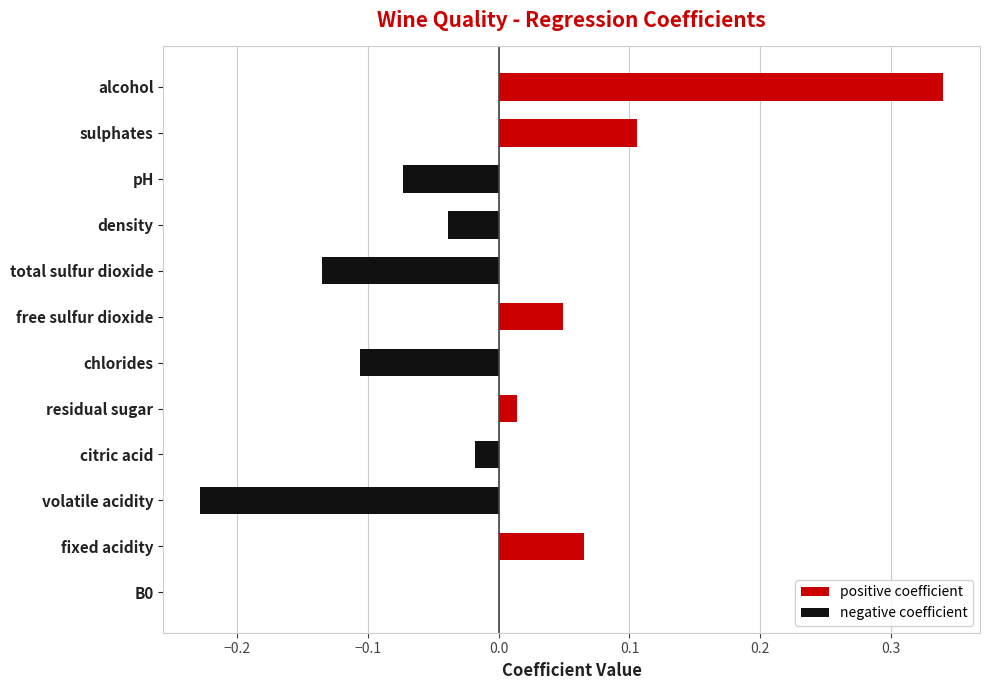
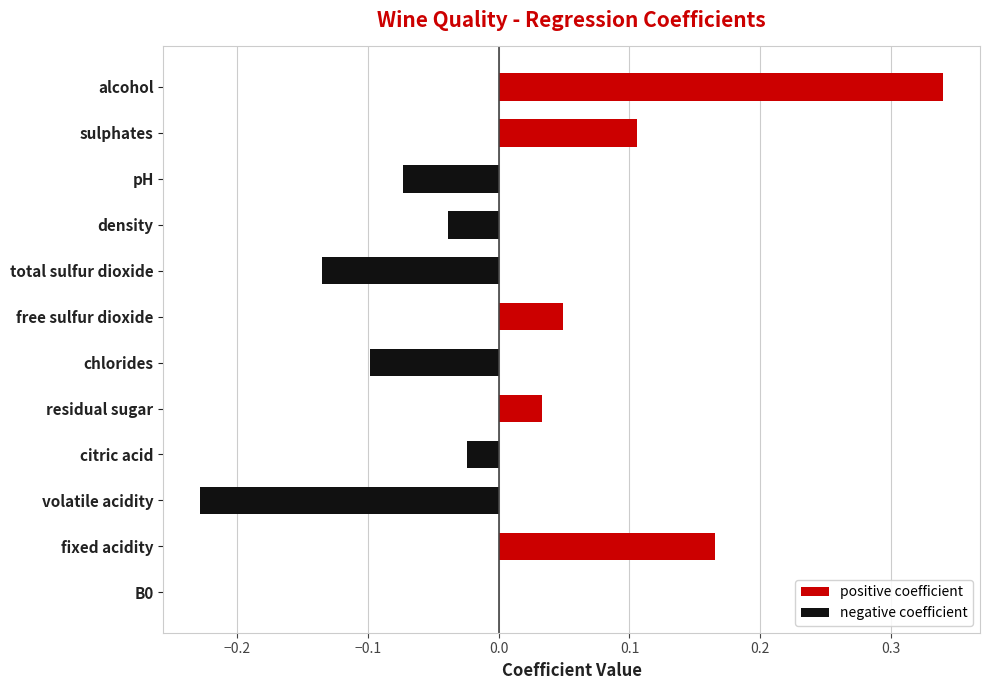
negative coefficient, chlorides: -0.106 -> -0.098
positive coefficient, residual sugar: 0.014 -> 0.033
negative coefficient, citric acid: -0.018 -> -0.024
positive coefficient, fixed acidity: 0.065 -> 0.165
